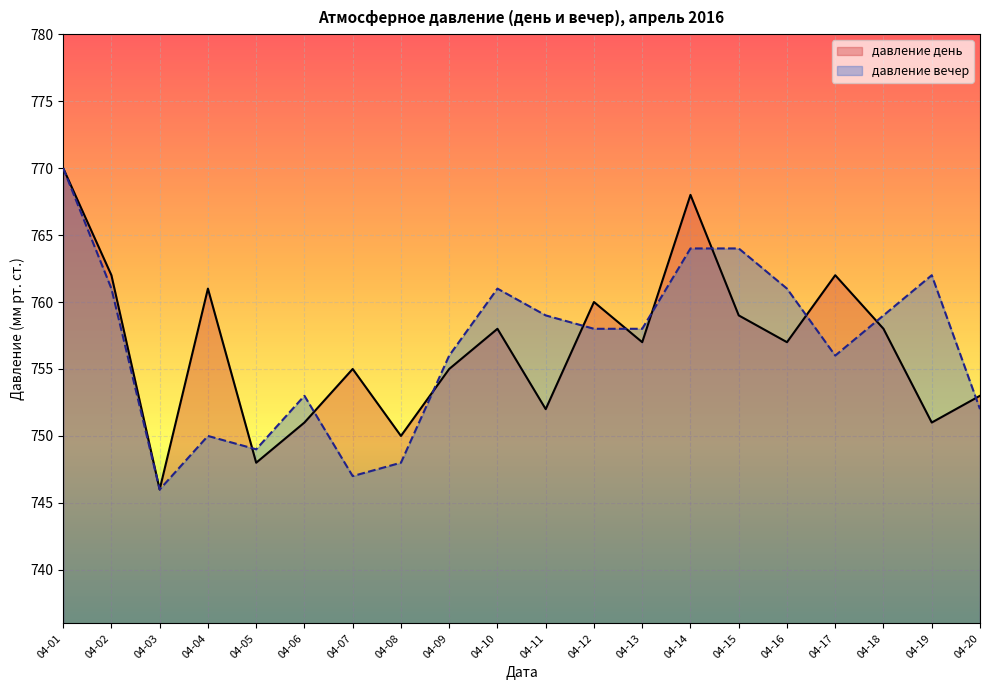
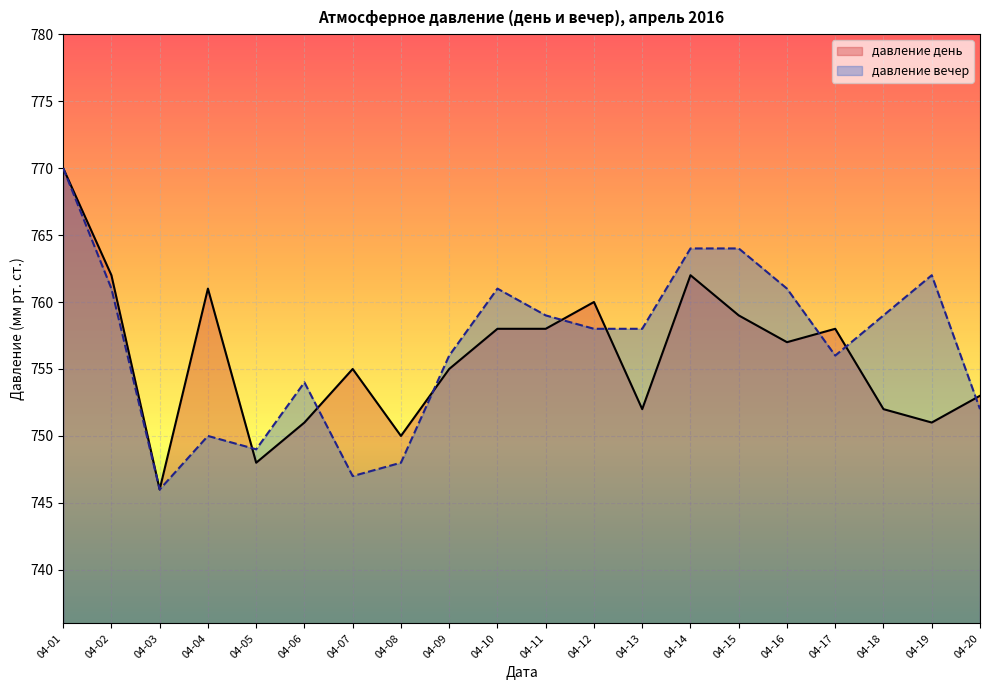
давление вечер, 04-06: 753 -> 754
давление день, 04-11: 752 -> 758
давление день, 04-13: 757 -> 752
давление день, 04-14: 768 -> 762
давление день, 04-17: 762 -> 758
давление день, 04-18: 758 -> 752
